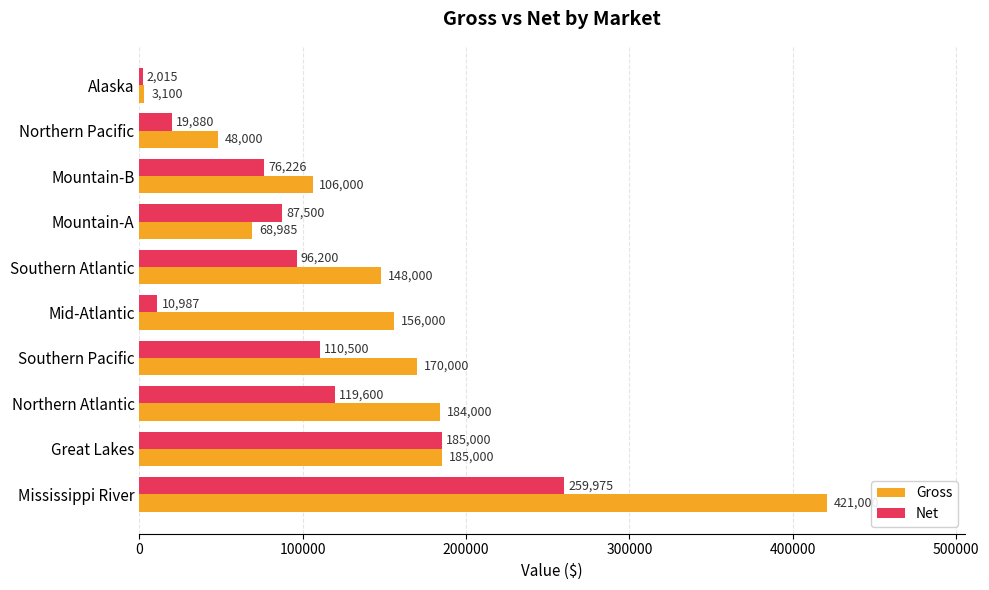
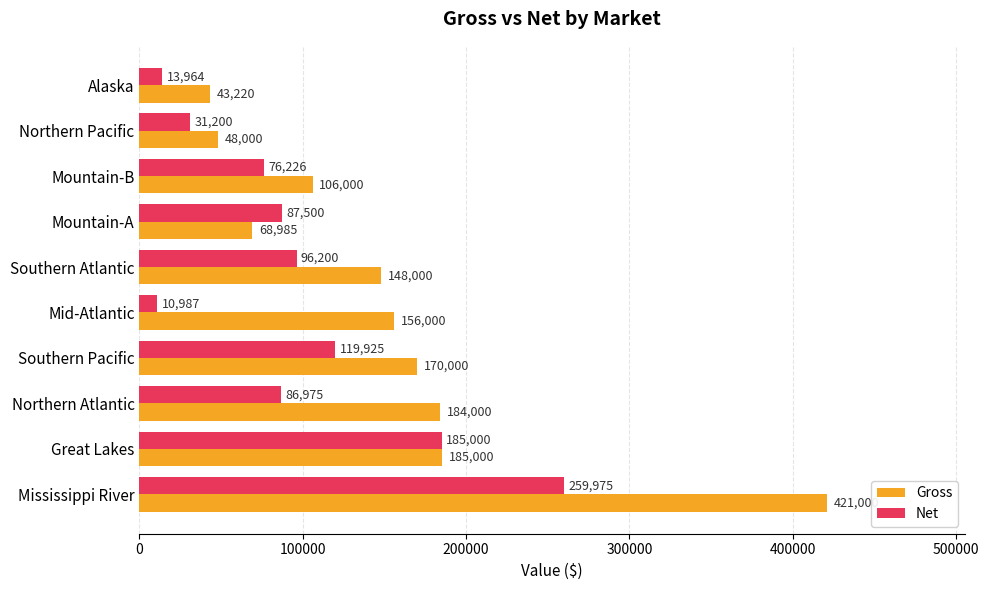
Net, Alaska: 2,015 -> 13,964
Gross, Alaska: 3,100 -> 43,220
Net, Northern Pacific: 19,880 -> 31,200
Net, Southern Pacific: 110,500 -> 119,925
Net, Northern Atlantic: 119,600 -> 86,975
